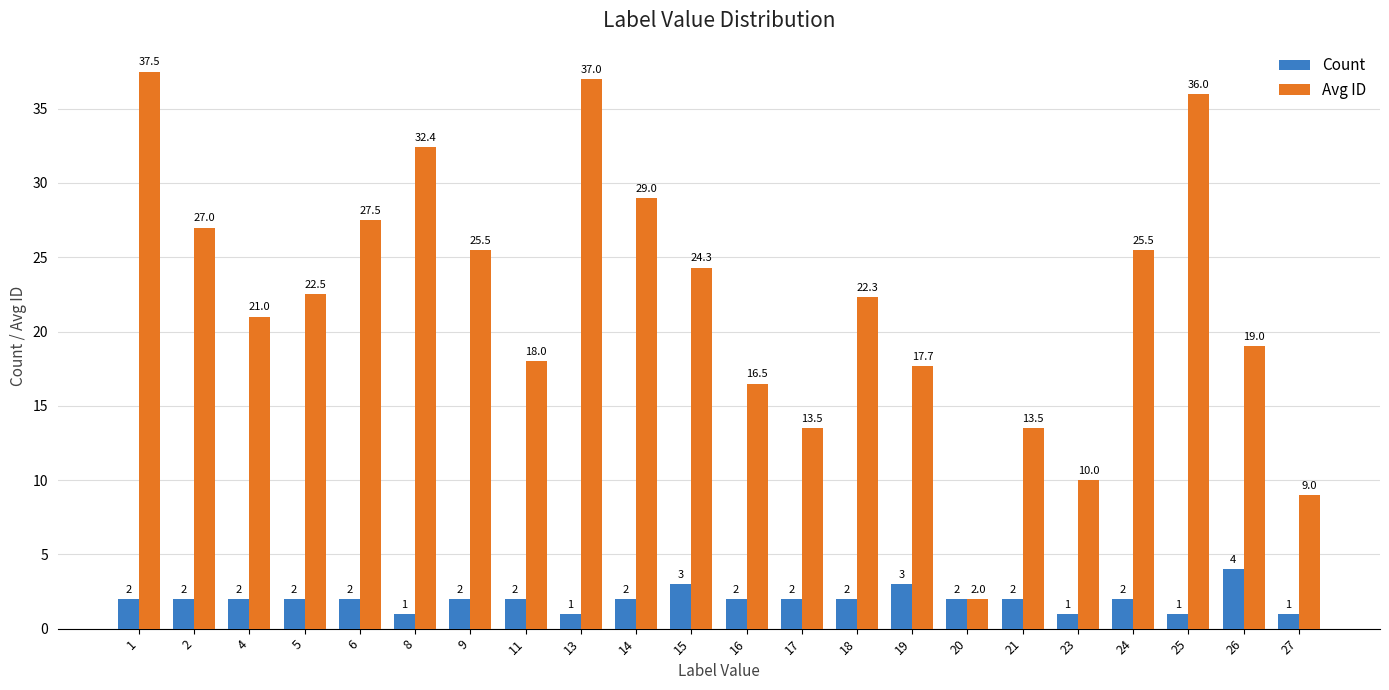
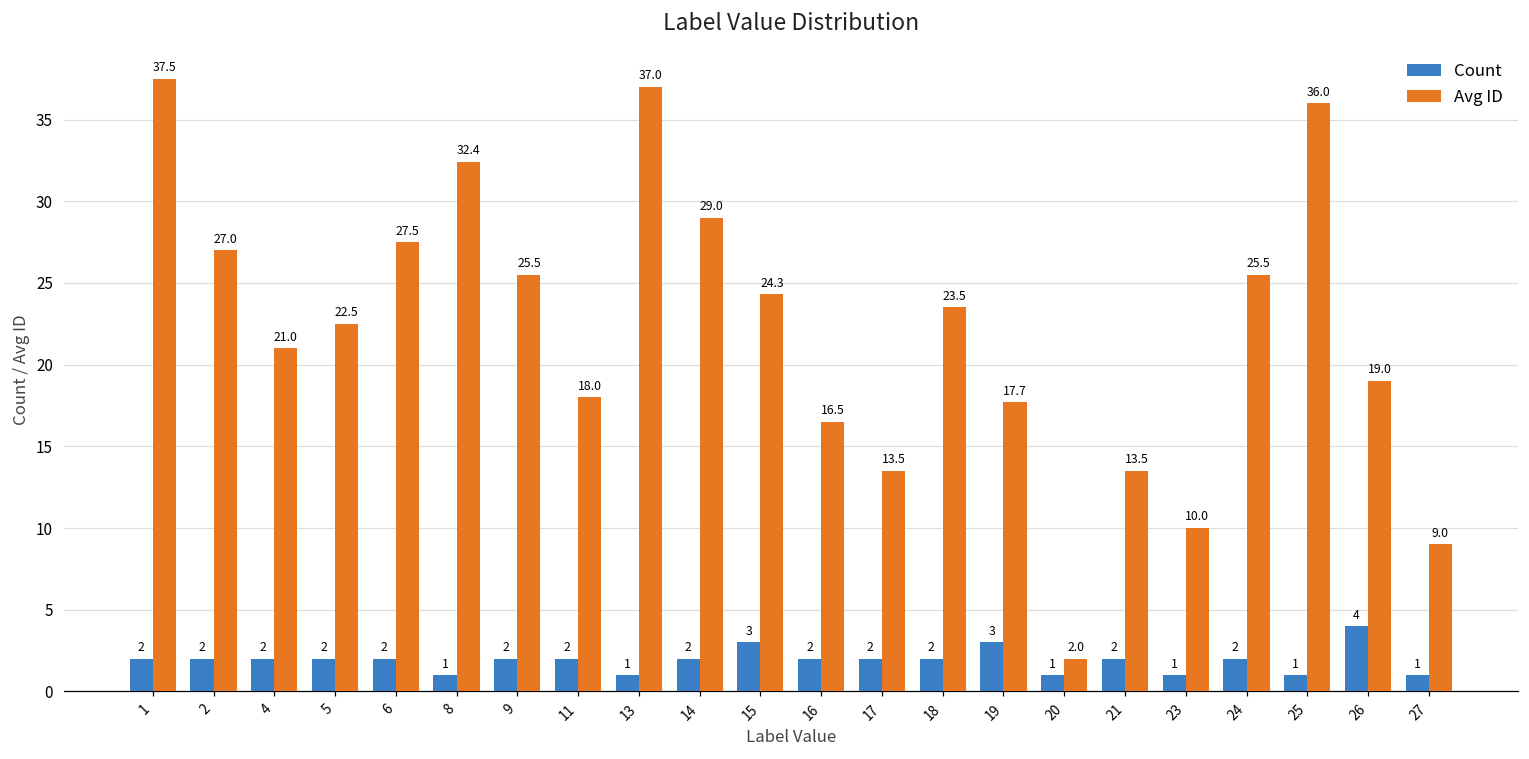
Avg ID, 18: 22.3 -> 23.5
Count, 20: 2 -> 1
